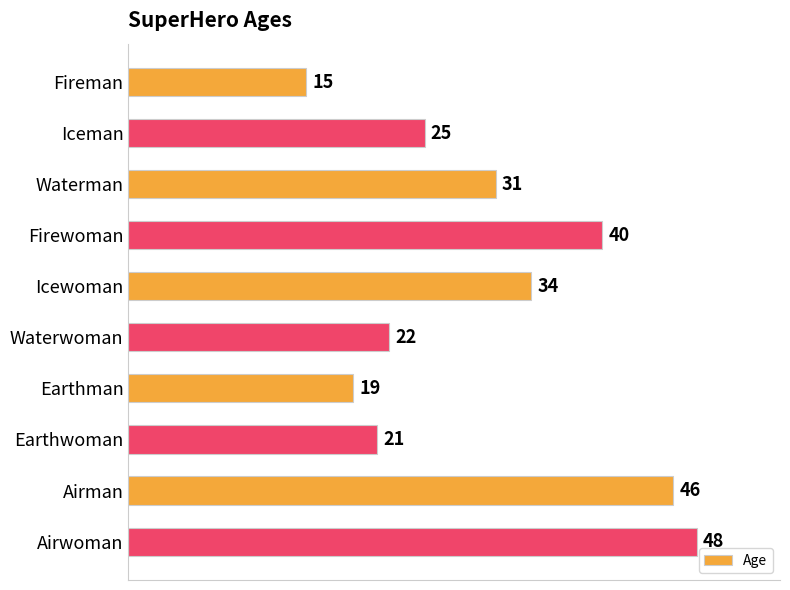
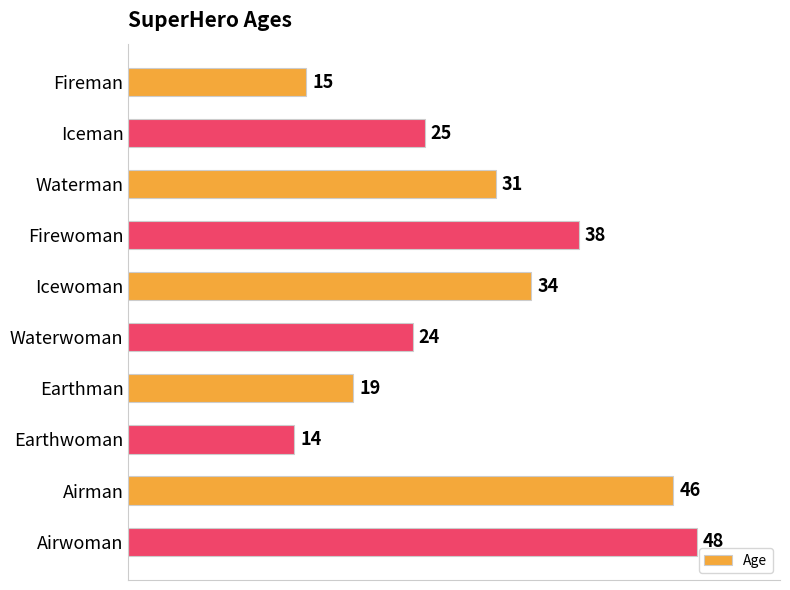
Firewoman: 40 -> 38
Waterwoman: 22 -> 24
Earthwoman: 21 -> 14
